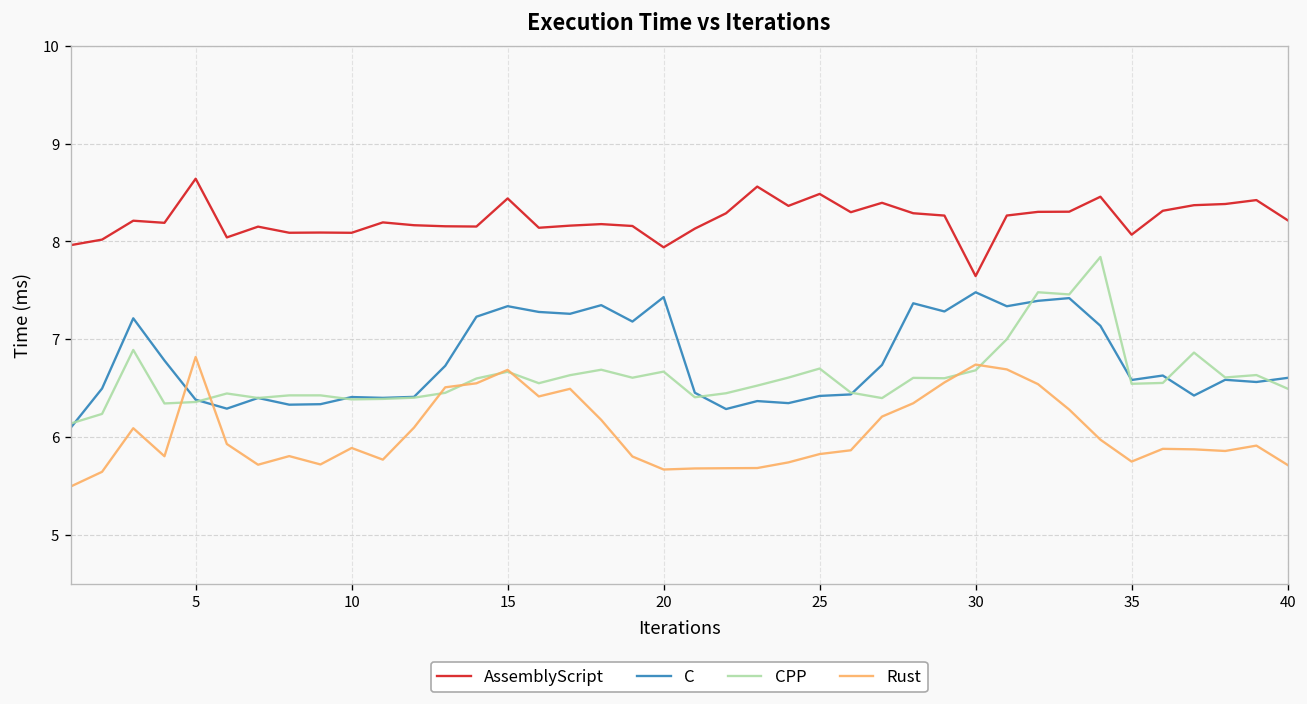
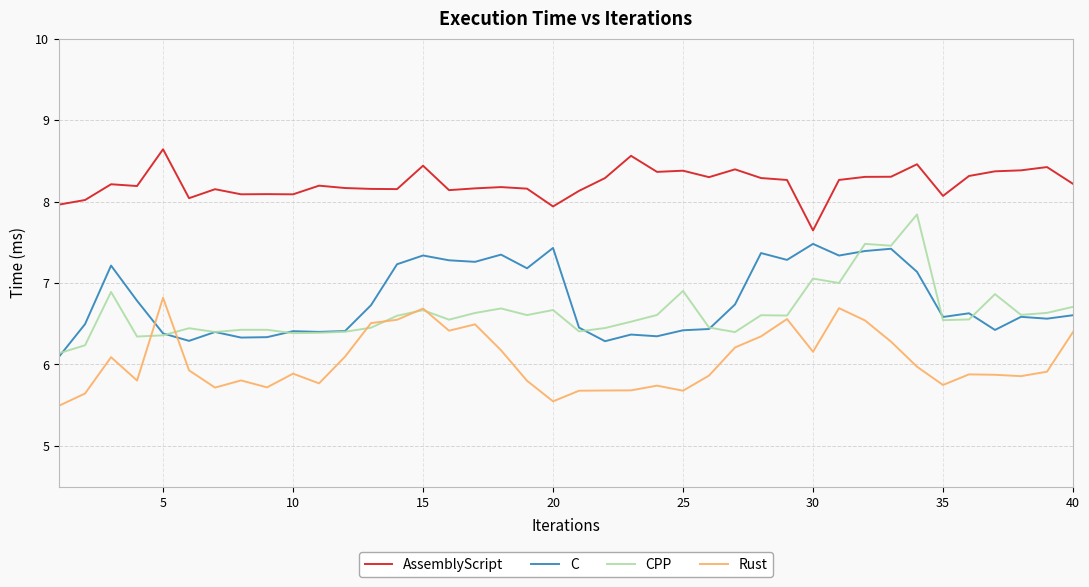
Rust, 20: 5.7 -> 5.5
AssemblyScript, 25: 8.5 -> 8.4
CPP, 25: 6.7 -> 6.9
Rust, 25: 5.8 -> 5.7
CPP, 30: 6.7 -> 7.1
Rust, 30: 6.7 -> 6.2
CPP, 40: 6.5 -> 6.7
Rust, 40: 5.7 -> 6.4
